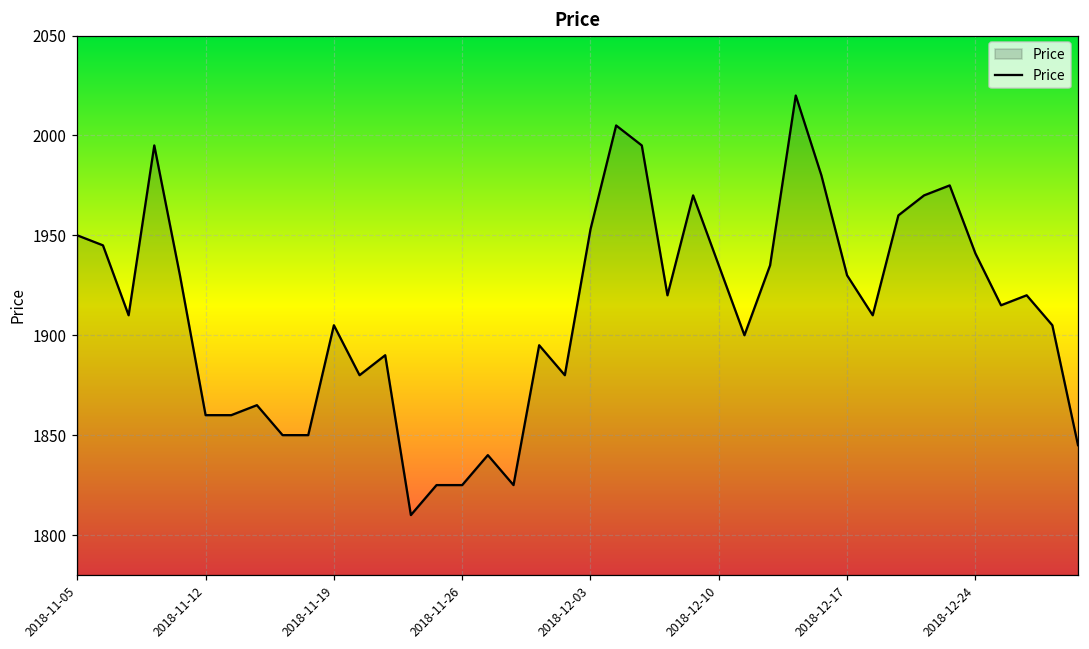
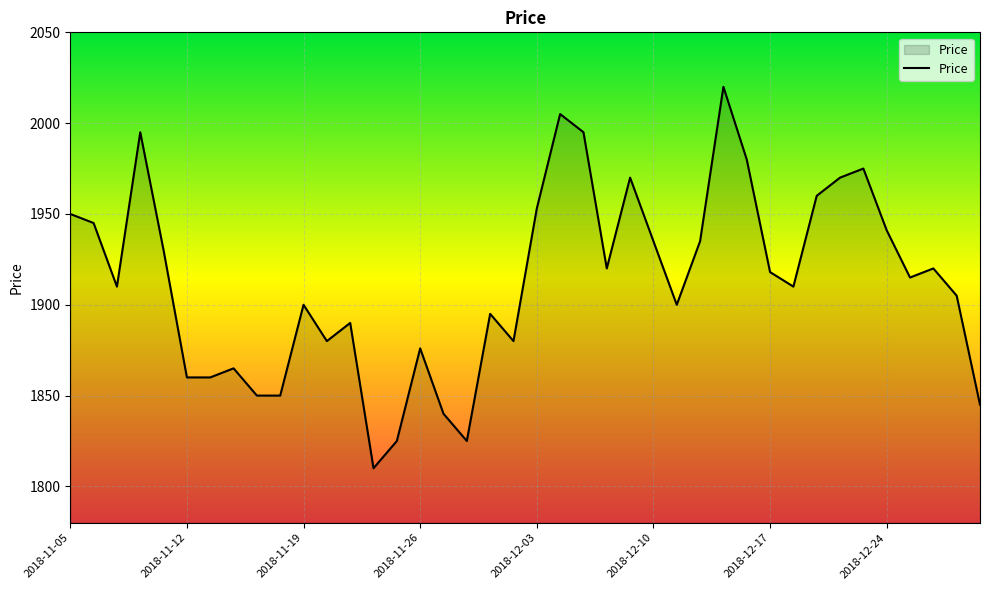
2018-11-19: 1905 -> 1900
2018-11-26: 1825 -> 1876
2018-12-17: 1930 -> 1918
